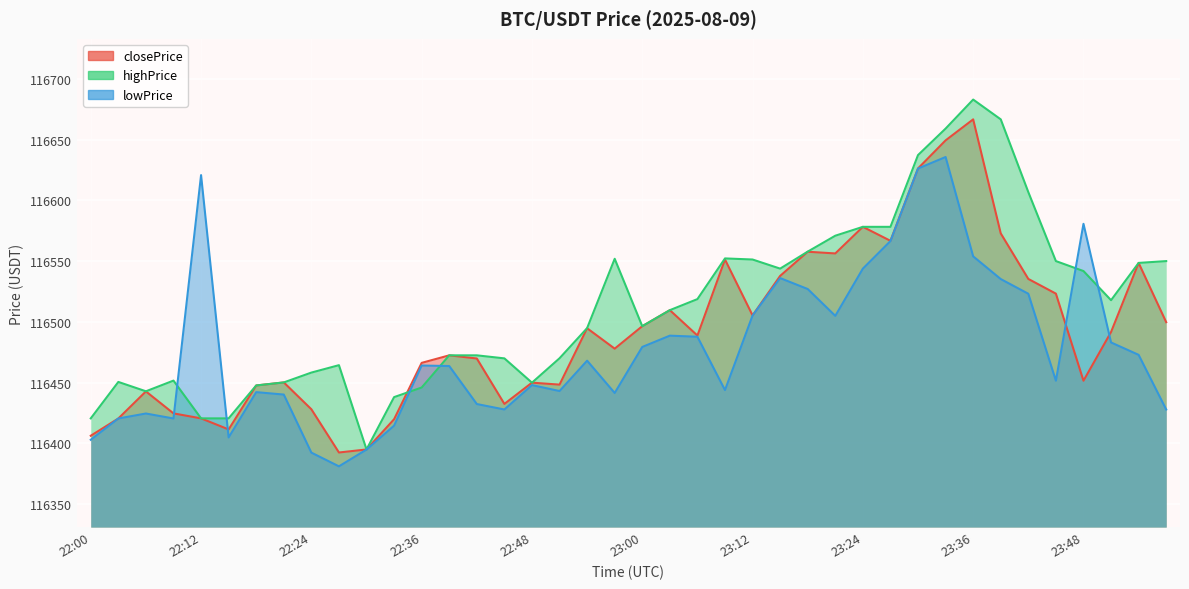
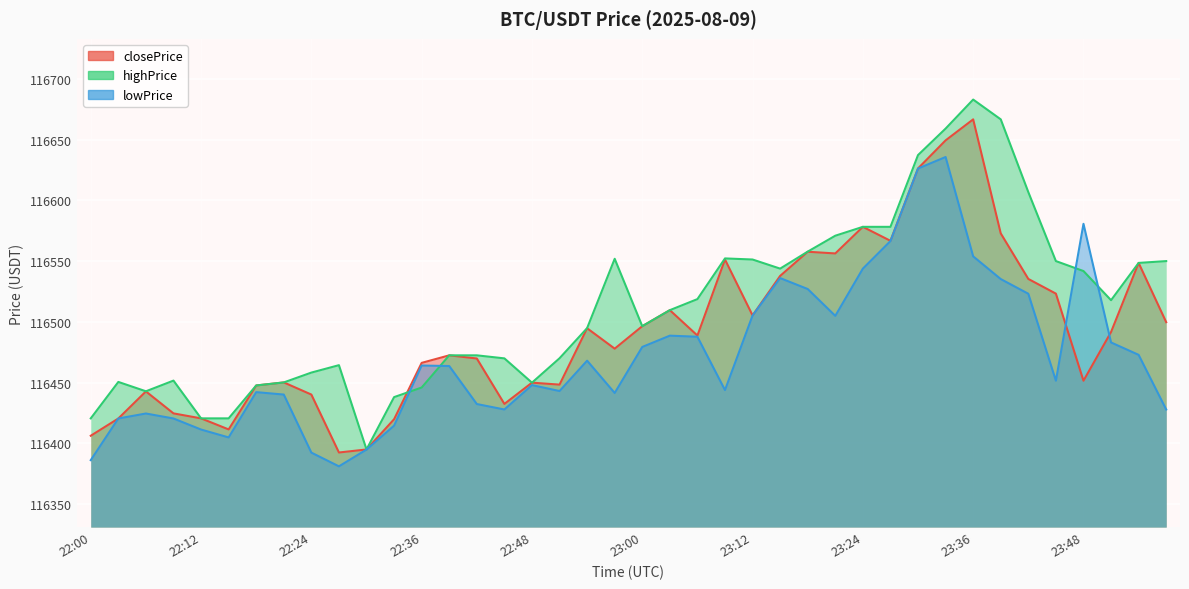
lowPrice, 22:00: 116403 -> 116386
lowPrice, 22:12: 116621 -> 116411
closePrice, 22:24: 116428 -> 116440
